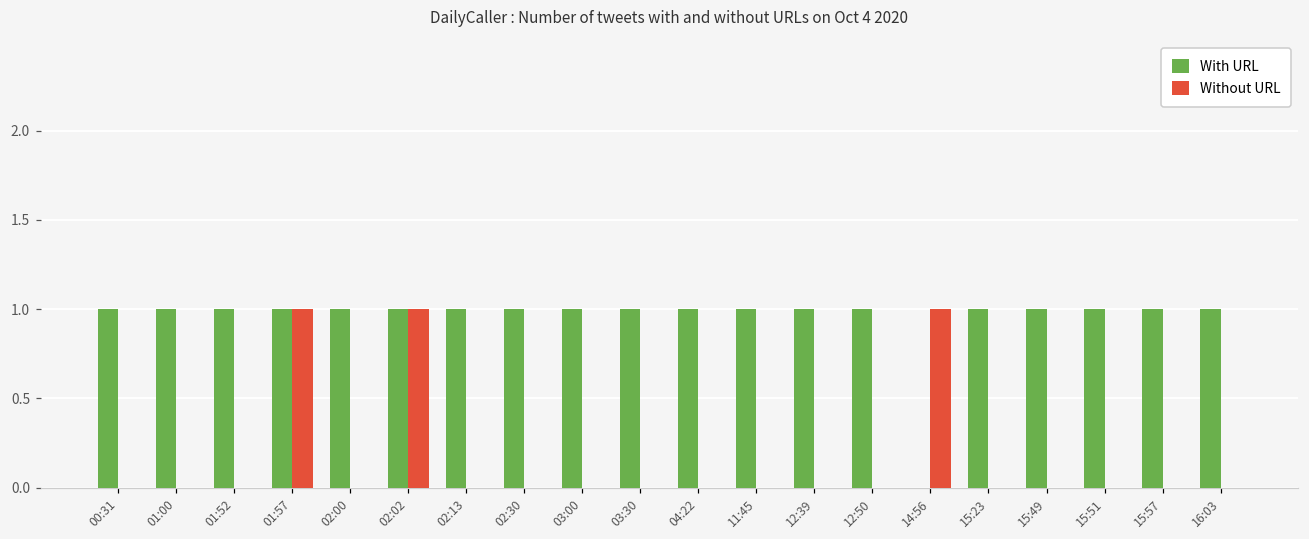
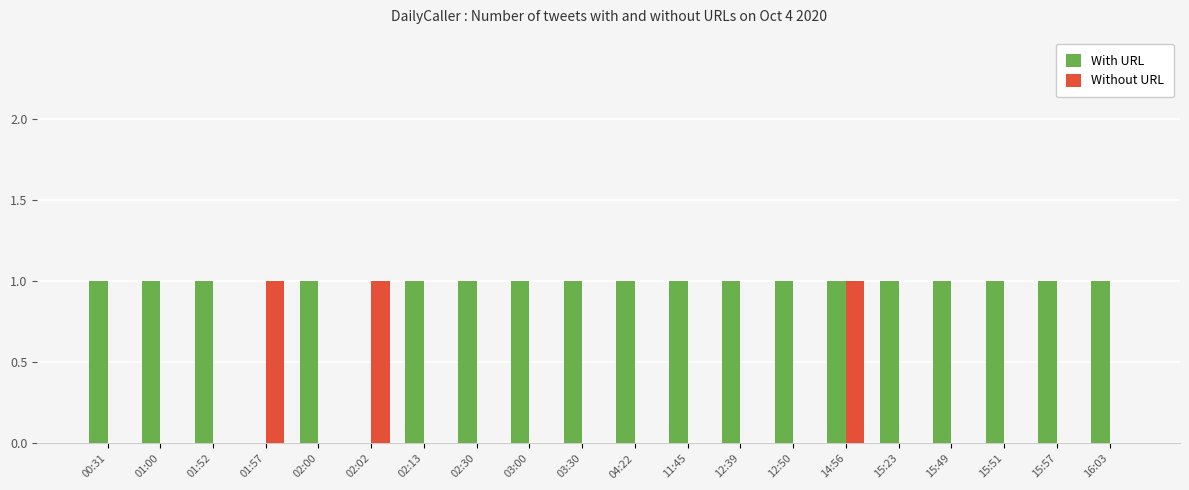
With URL, 01:57: 1 -> 0
With URL, 02:02: 1 -> 0
With URL, 14:56: 0 -> 1
